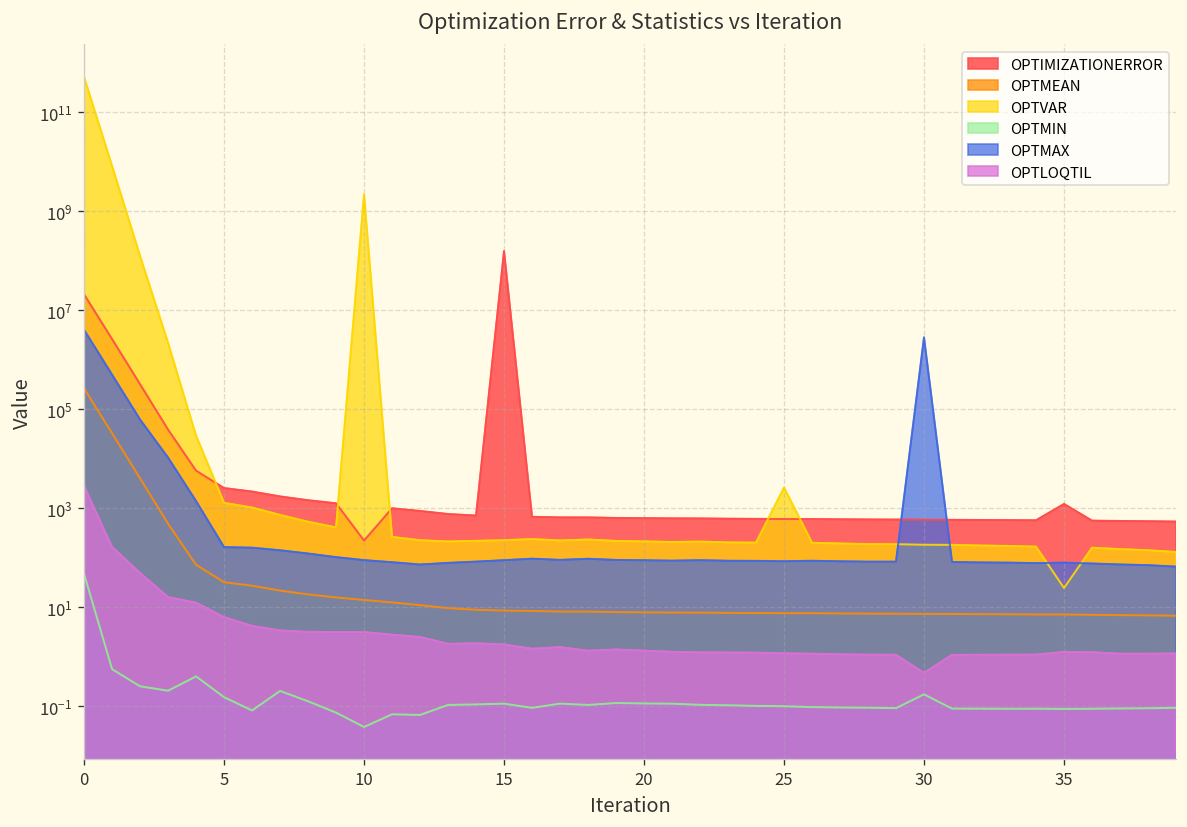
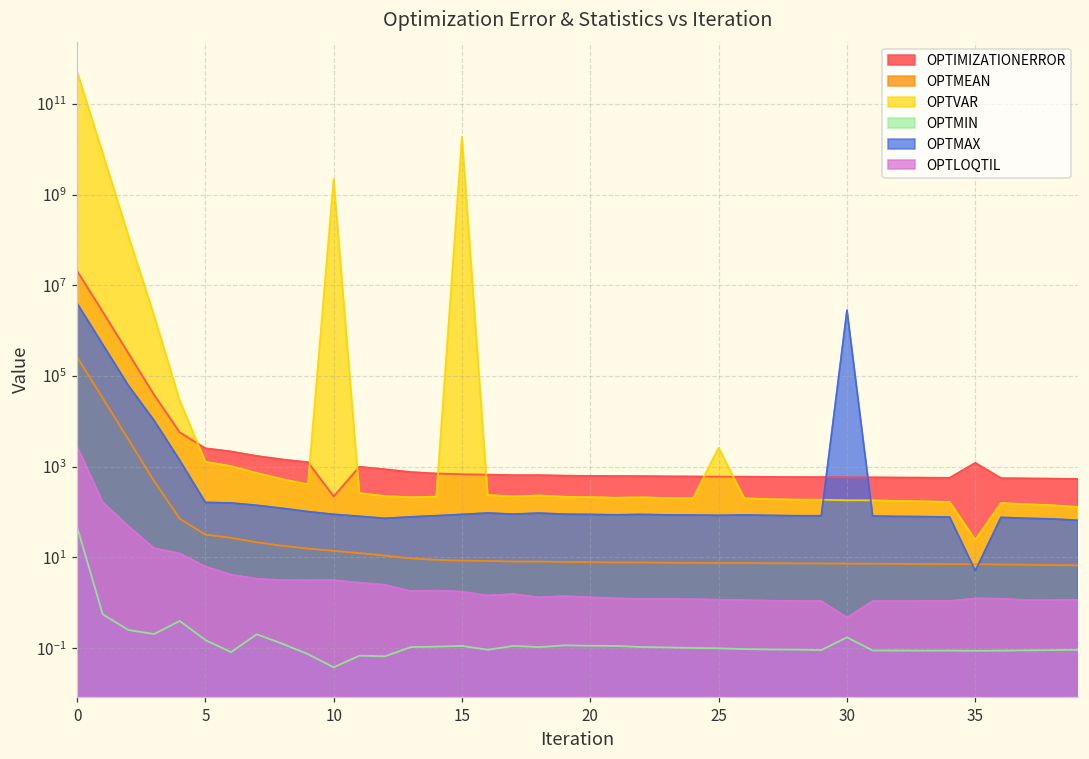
OPTIMIZATIONERROR, 15: 160000000 -> 700
OPTVAR, 15: 200 -> 20000000000
OPTMAX, 35: 80 -> 5
